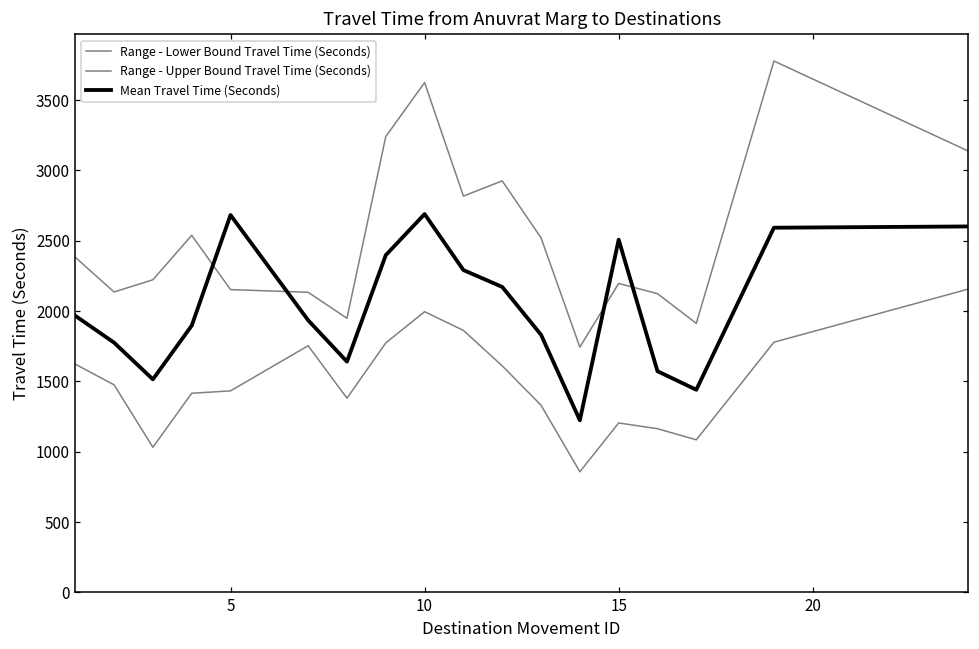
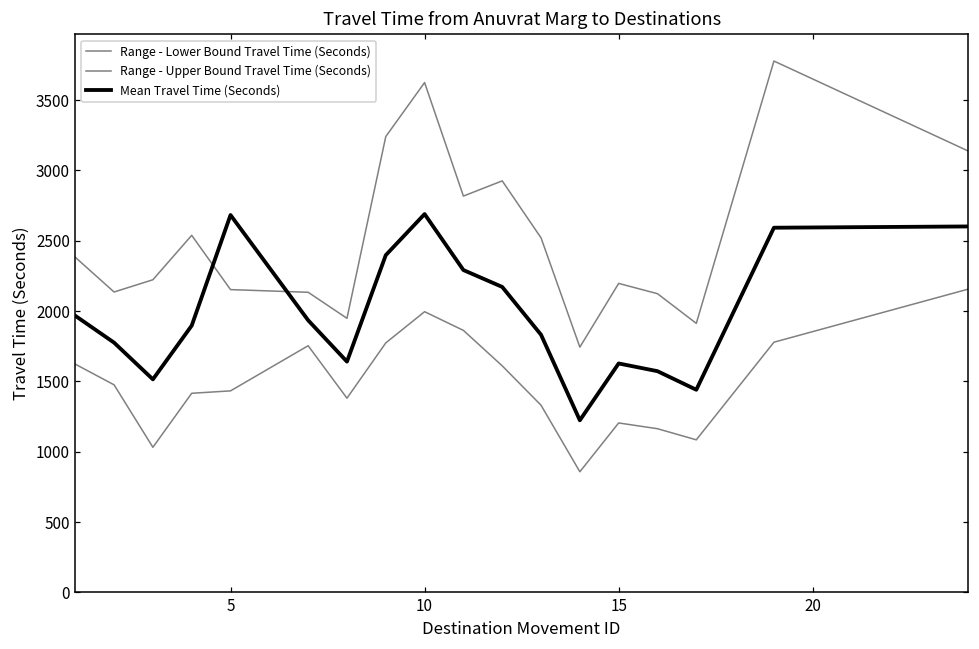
Mean Travel Time (Seconds), 15: 2510 -> 1630
